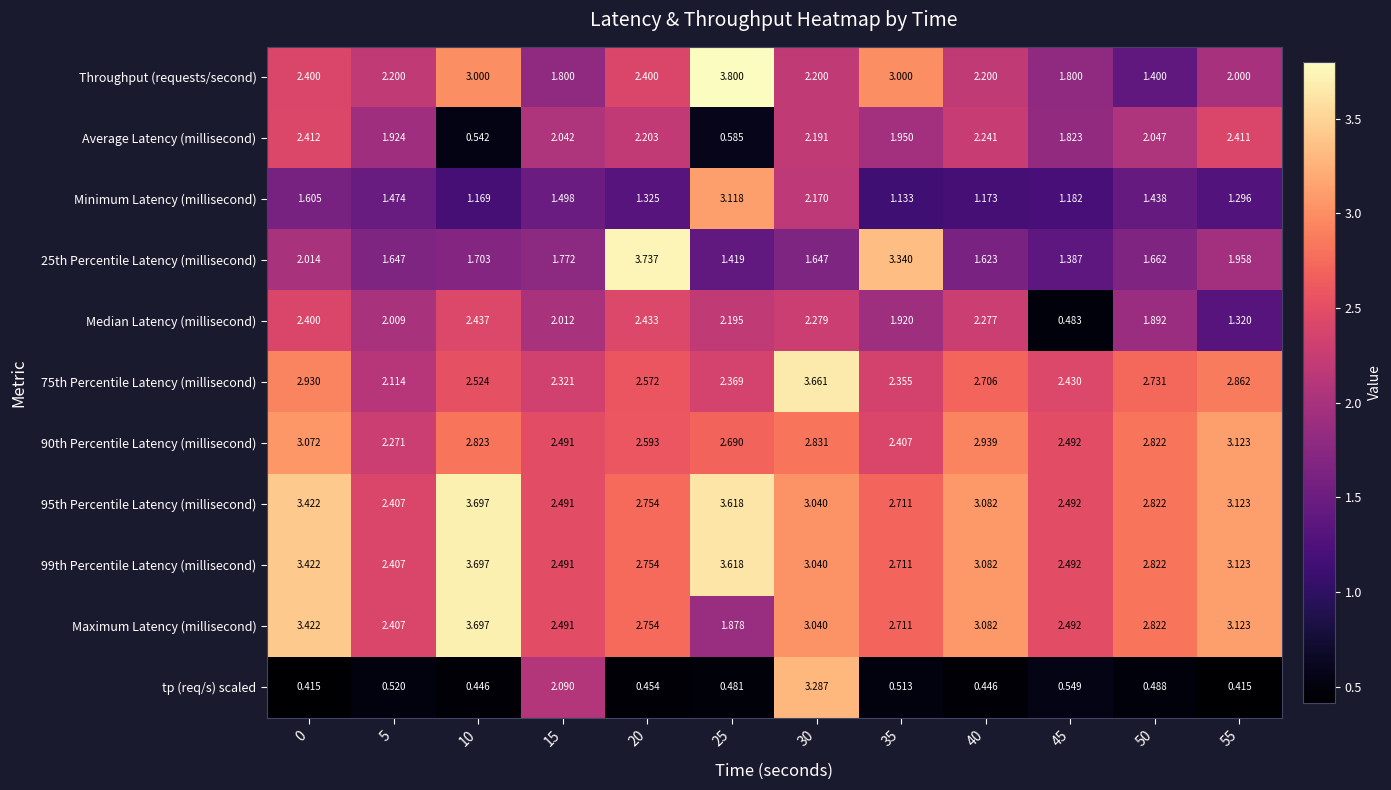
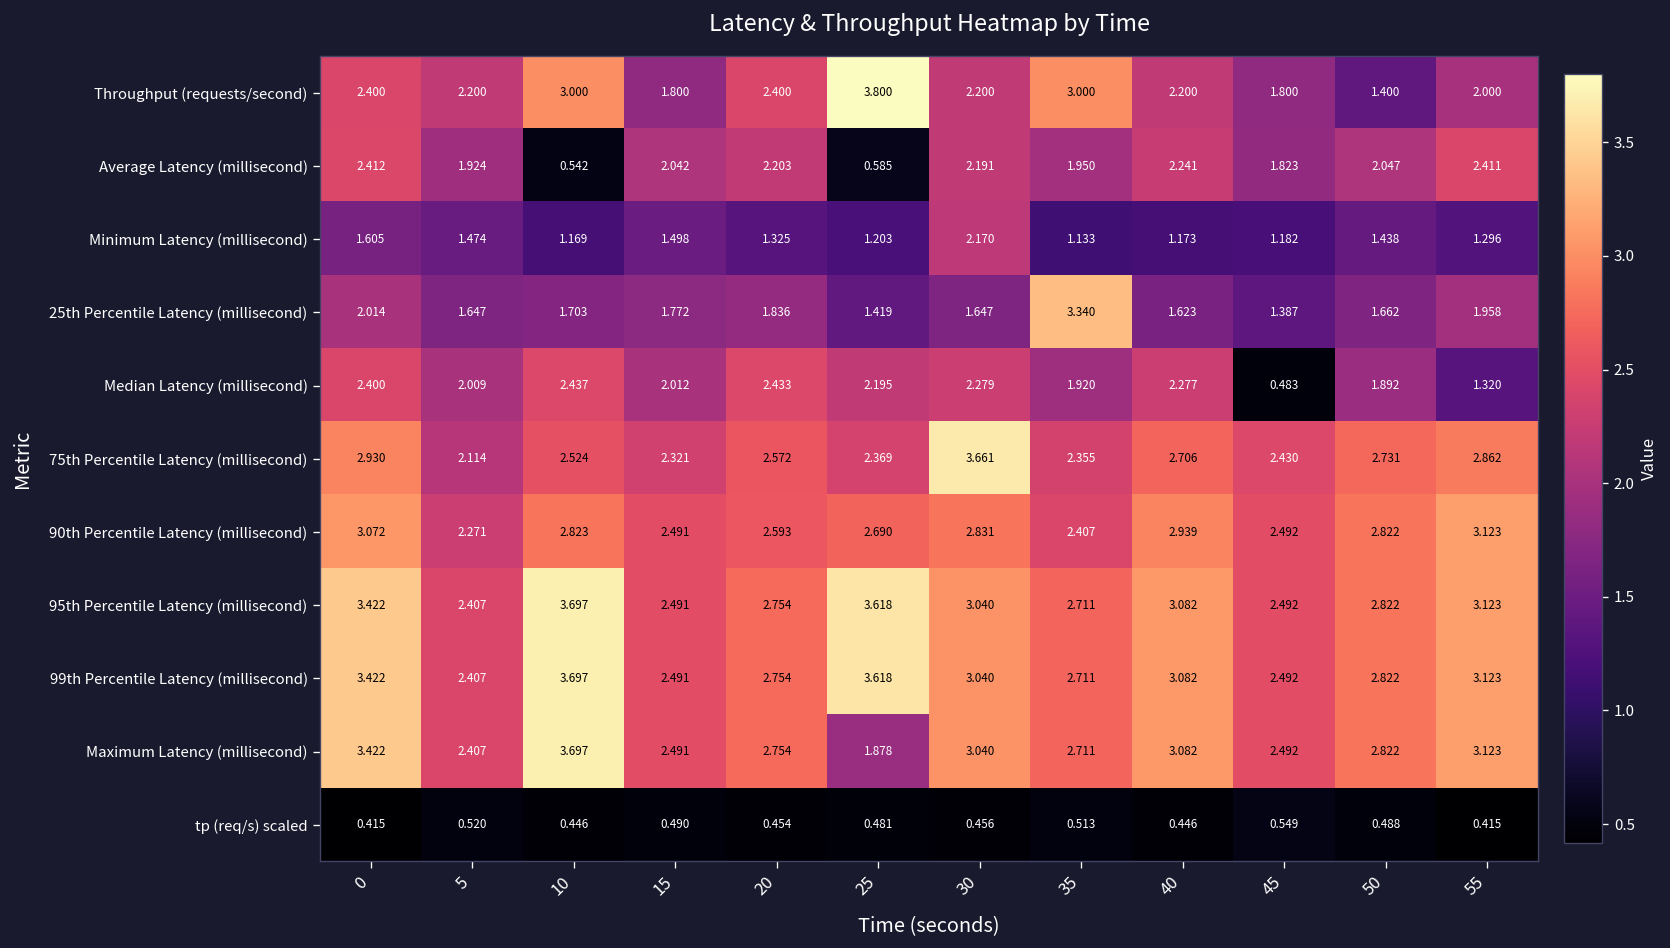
Minimum Latency (millisecond), 25: 3.118 -> 1.203
25th Percentile Latency (millisecond), 20: 3.737 -> 1.836
tp (req/s) scaled, 15: 2.090 -> 0.490
tp (req/s) scaled, 30: 3.287 -> 0.456
